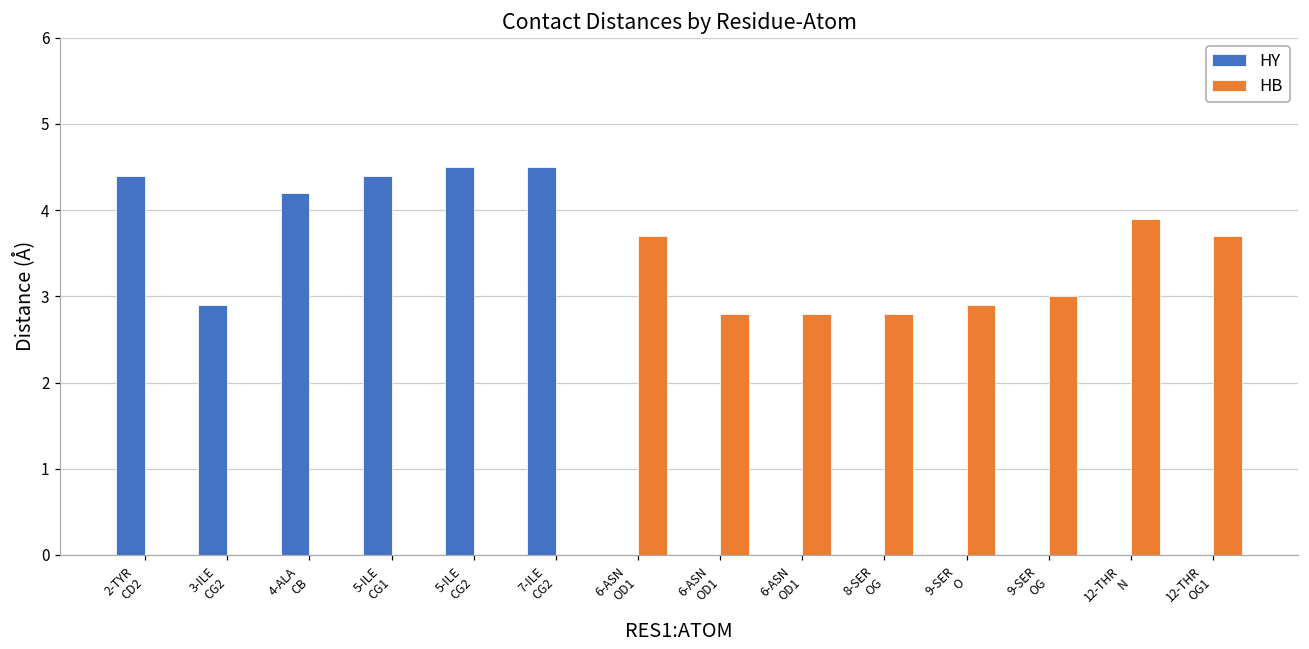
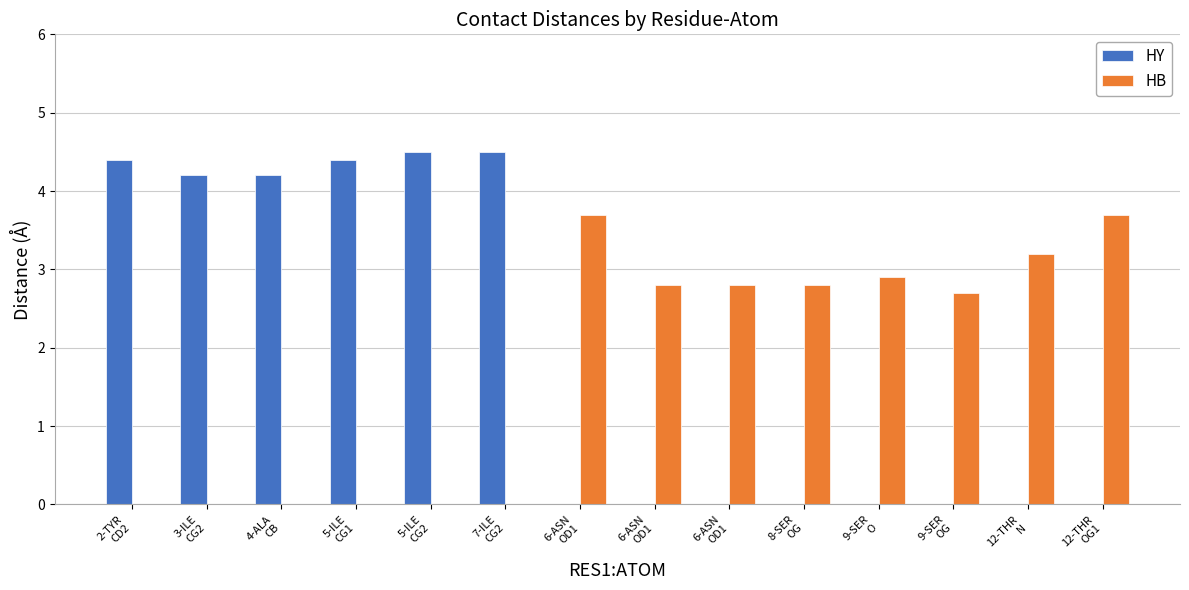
HY, 3-ILE CG2: 2.9 -> 4.2
HB, 9-SER OG: 3.0 -> 2.7
HB, 12-THR N: 3.9 -> 3.2
